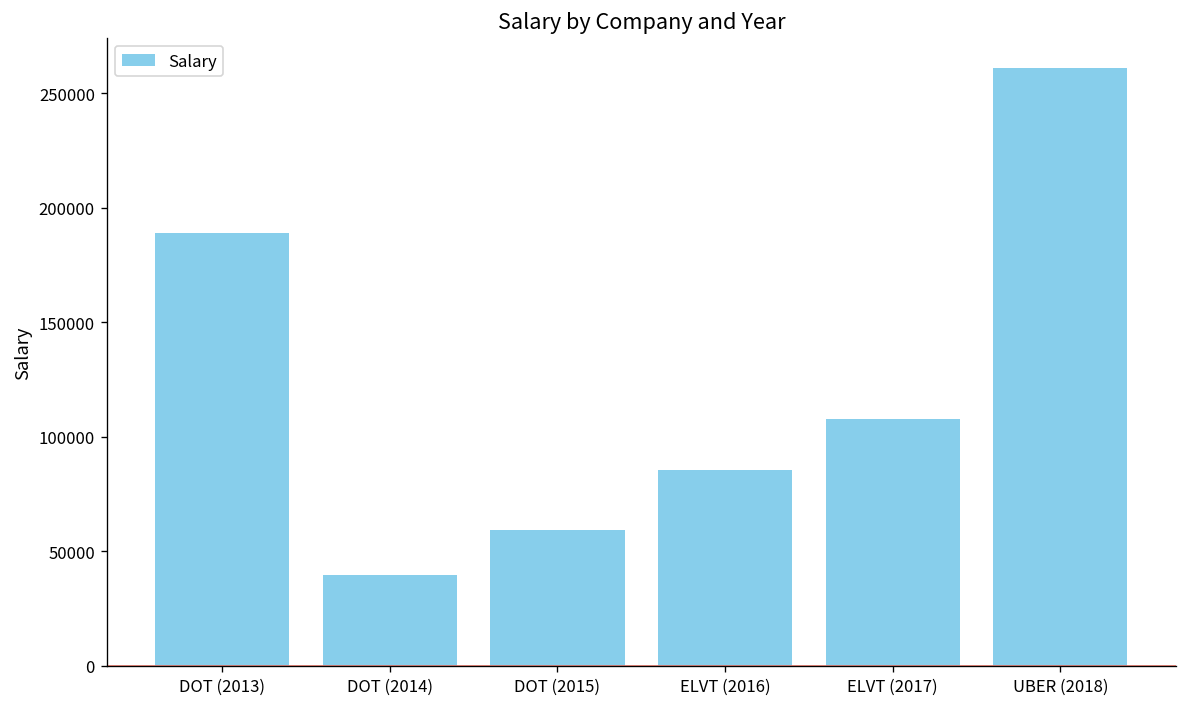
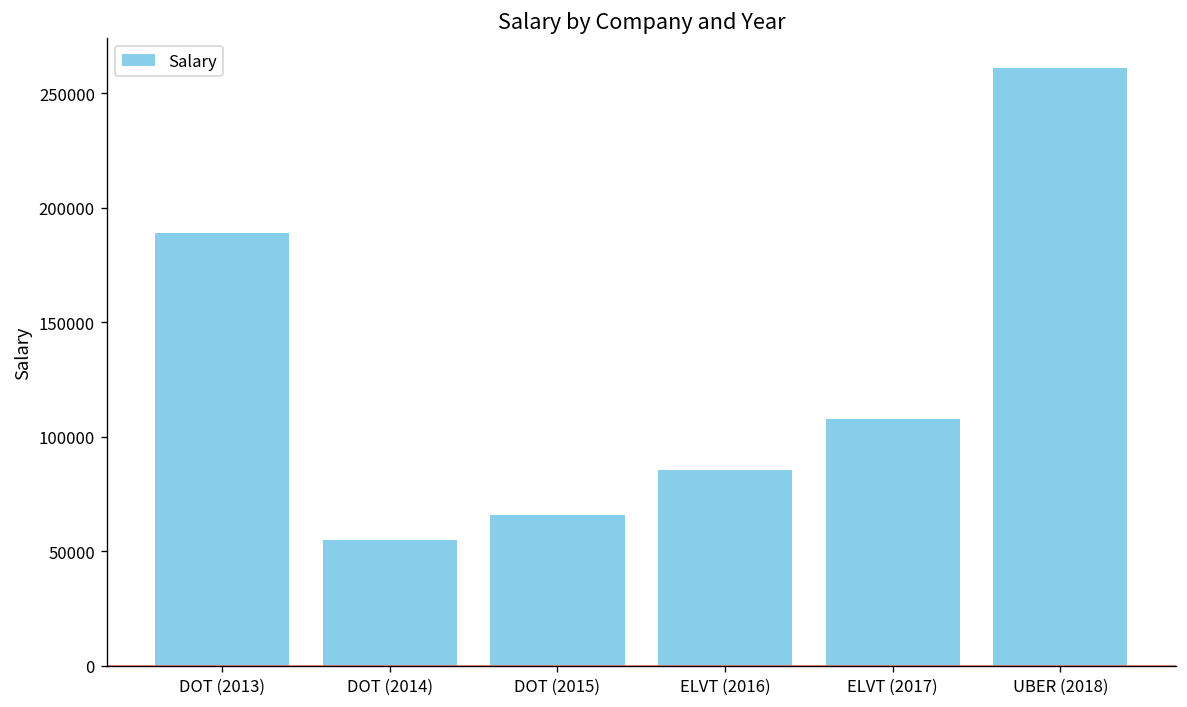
DOT (2014): 39000 -> 55000
DOT (2015): 59000 -> 66000
